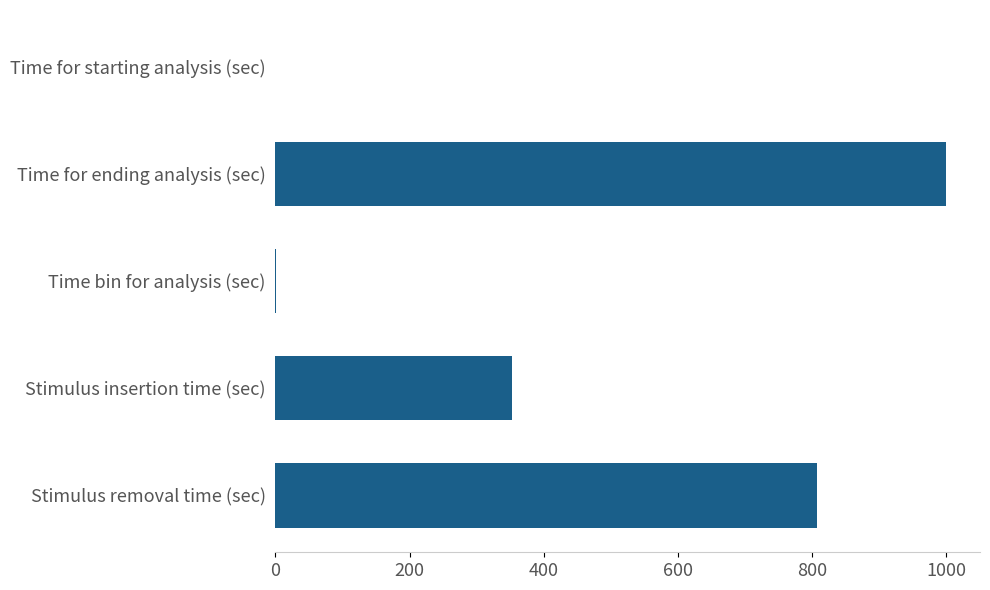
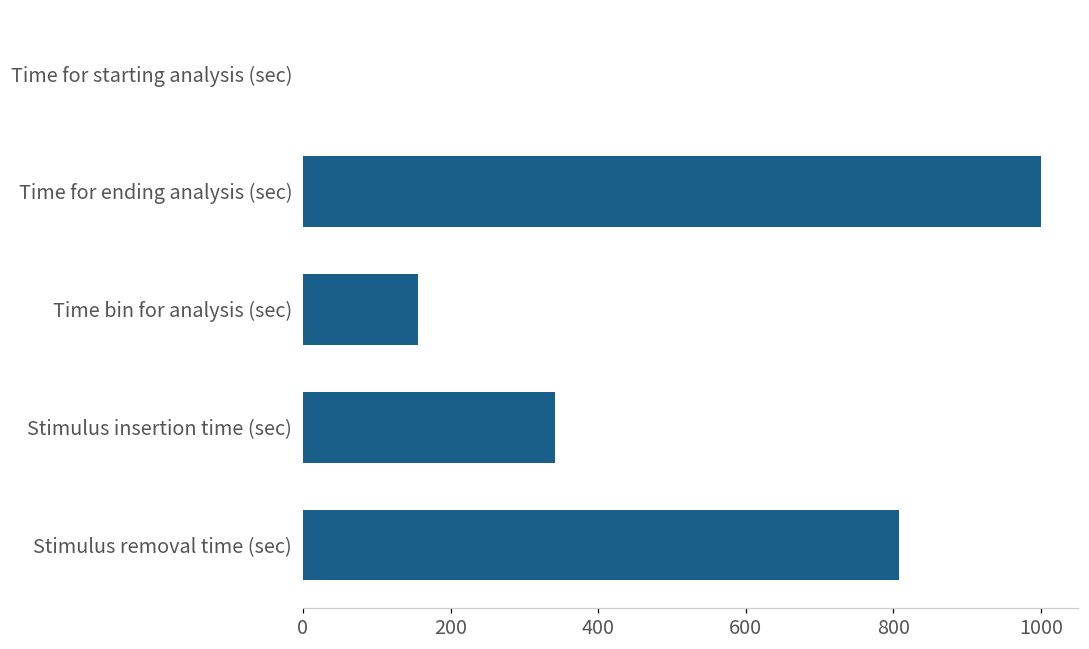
Time bin for analysis (sec): 0 -> 160
Stimulus insertion time (sec): 350 -> 340
